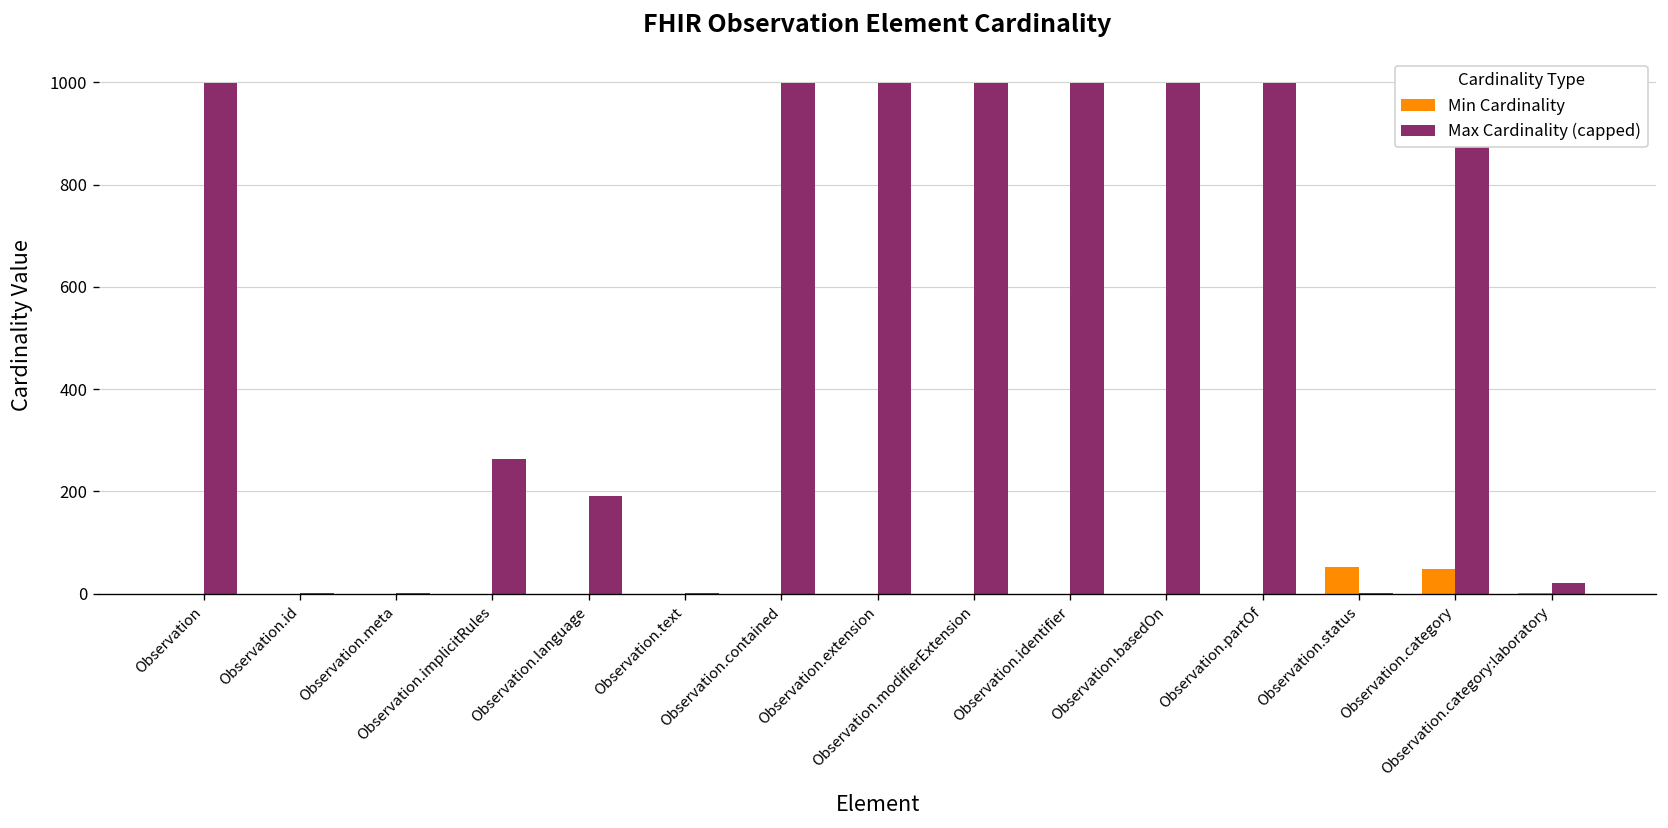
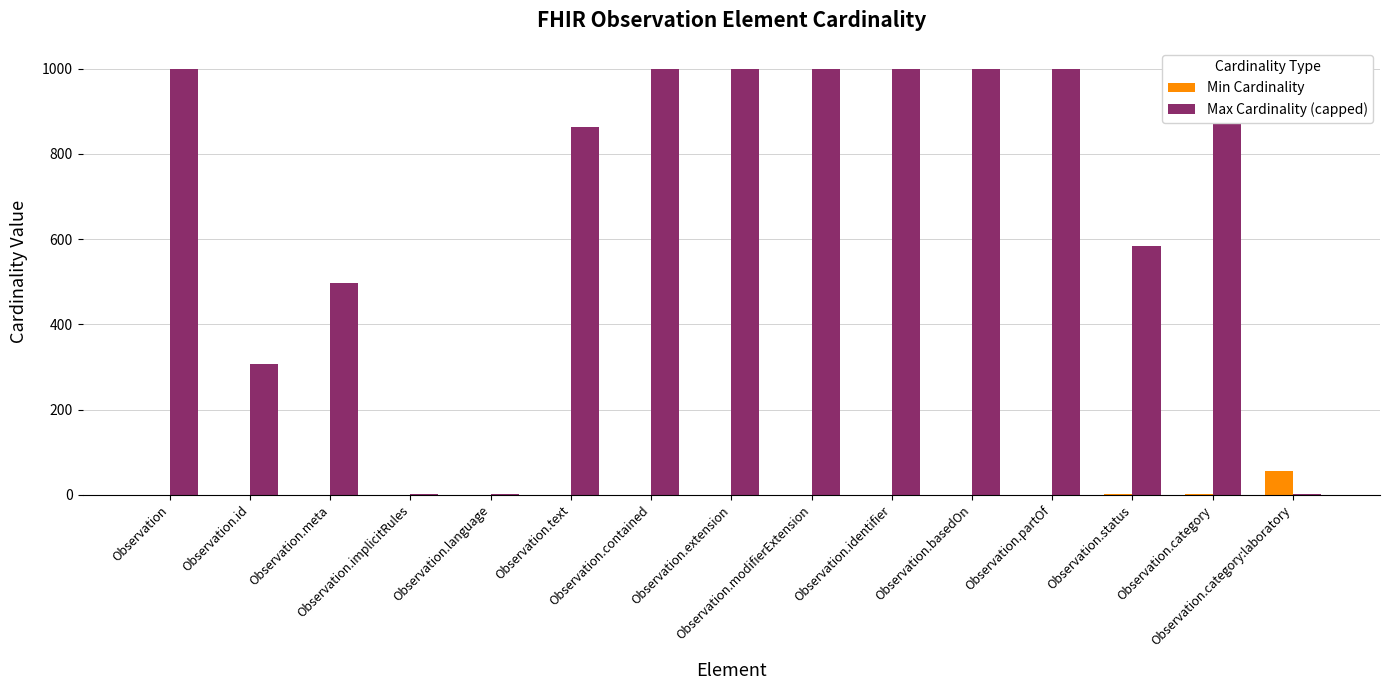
Max Cardinality (capped), Observation.id: 0 -> 310
Max Cardinality (capped), Observation.meta: 0 -> 500
Max Cardinality (capped), Observation.implicitRules: 260 -> 0
Max Cardinality (capped), Observation.language: 190 -> 0
Max Cardinality (capped), Observation.text: 0 -> 860
Min Cardinality, Observation.status: 50 -> 0
Max Cardinality (capped), Observation.status: 0 -> 580
Min Cardinality, Observation.category: 50 -> 0
Min Cardinality, Observation.category:laboratory: 0 -> 60
Max Cardinality (capped), Observation.category:laboratory: 20 -> 0
